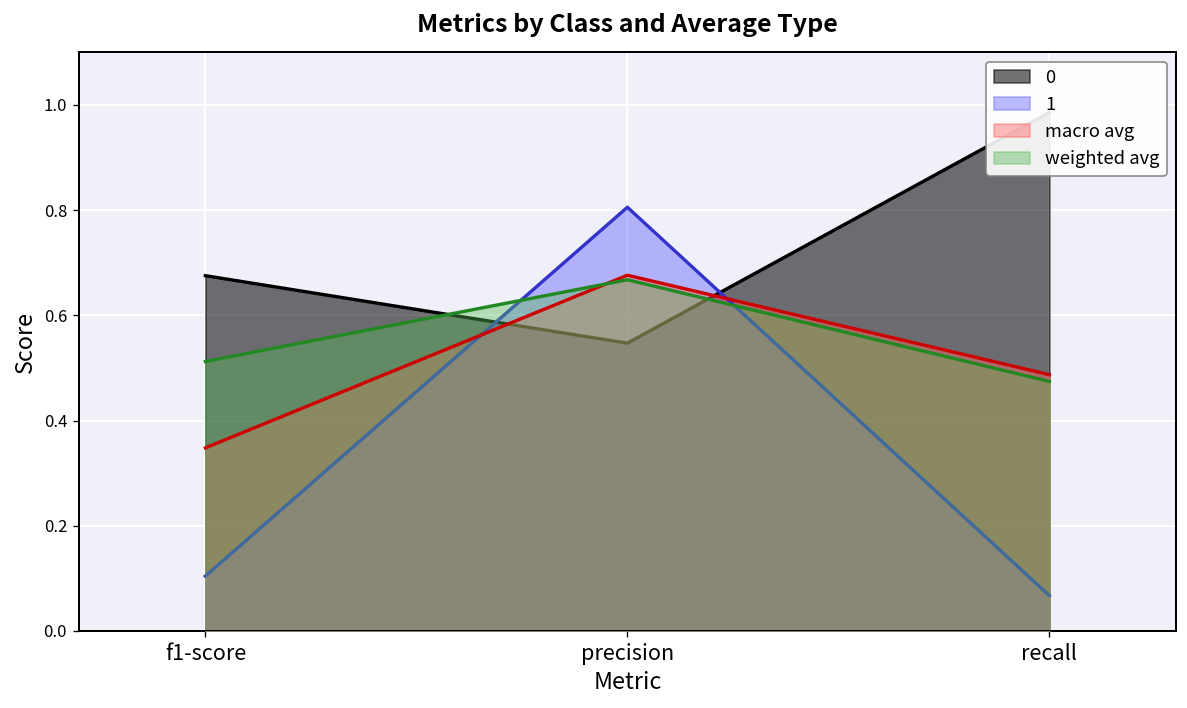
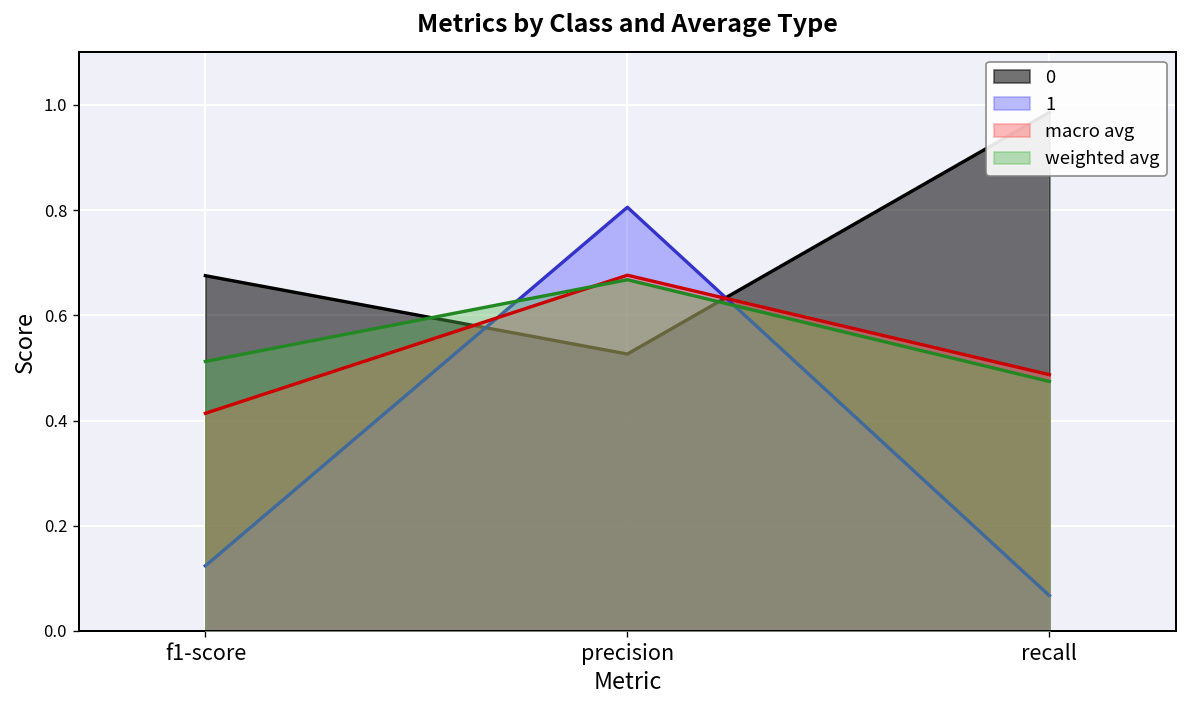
1, f1-score: 0.10 -> 0.12
macro avg, f1-score: 0.35 -> 0.41
0, precision: 0.55 -> 0.53
